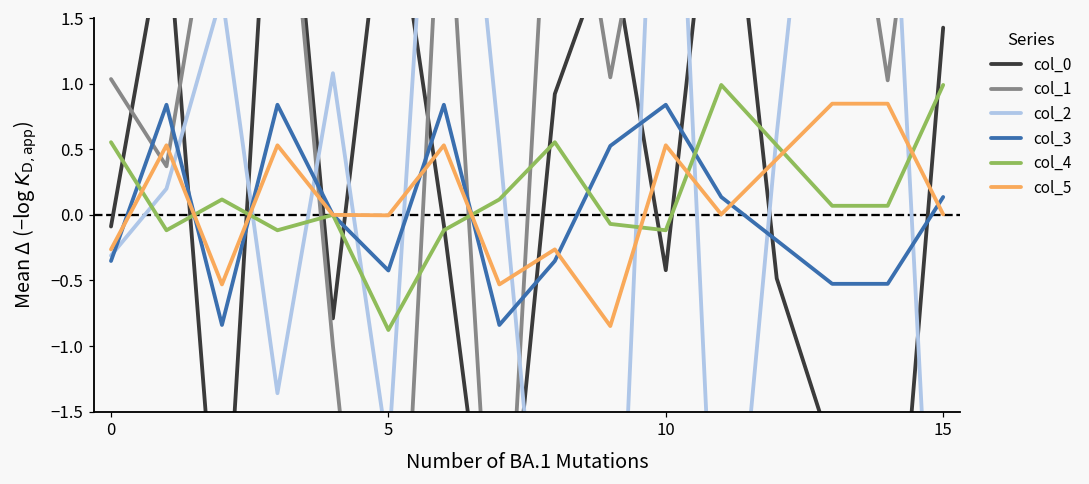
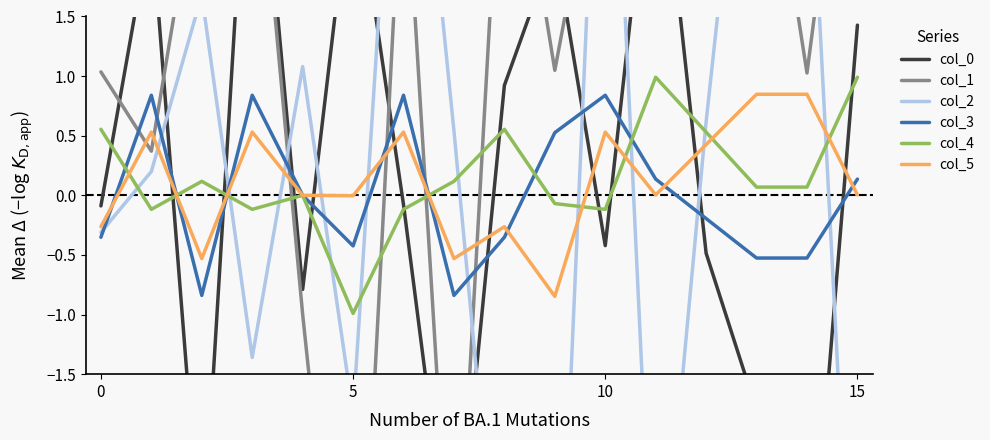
col_4, 5: -0.88 -> -0.99
